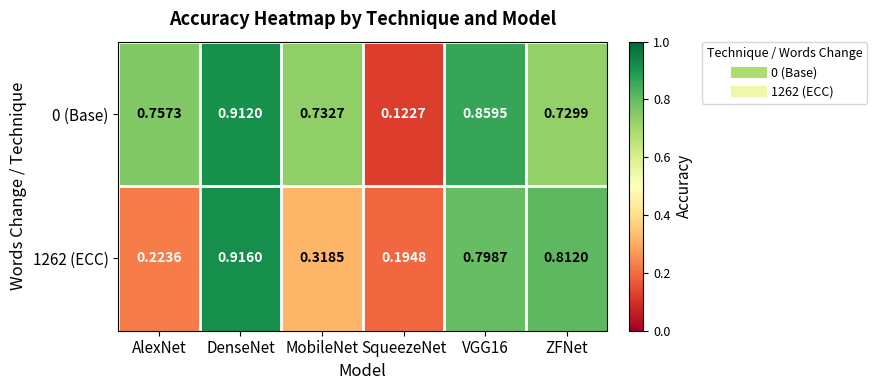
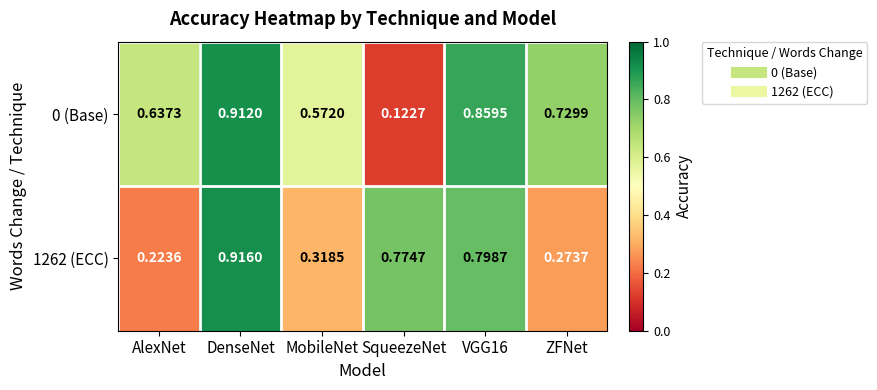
0 (Base), AlexNet: 0.7573 -> 0.6373
0 (Base), MobileNet: 0.7327 -> 0.5720
1262 (ECC), SqueezeNet: 0.1948 -> 0.7747
1262 (ECC), ZFNet: 0.8120 -> 0.2737
